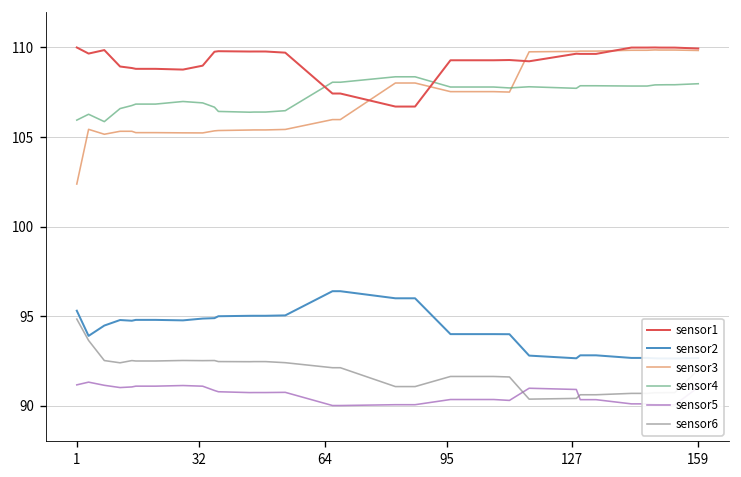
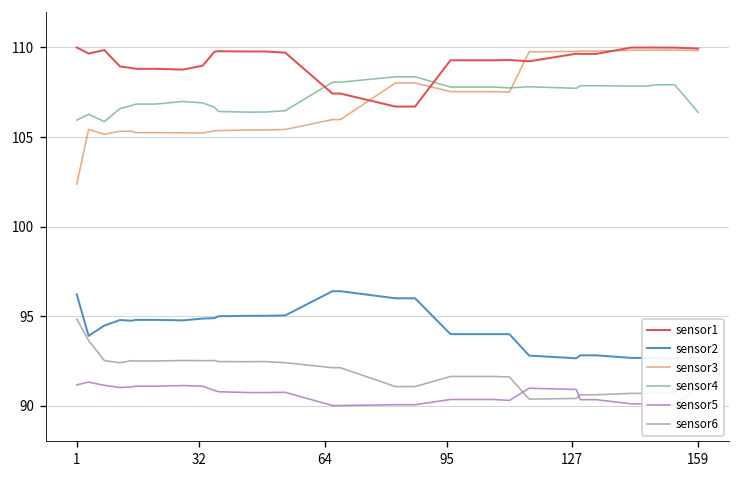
sensor2, 1: 95.3 -> 96.2
sensor4, 159: 108.0 -> 106.4
